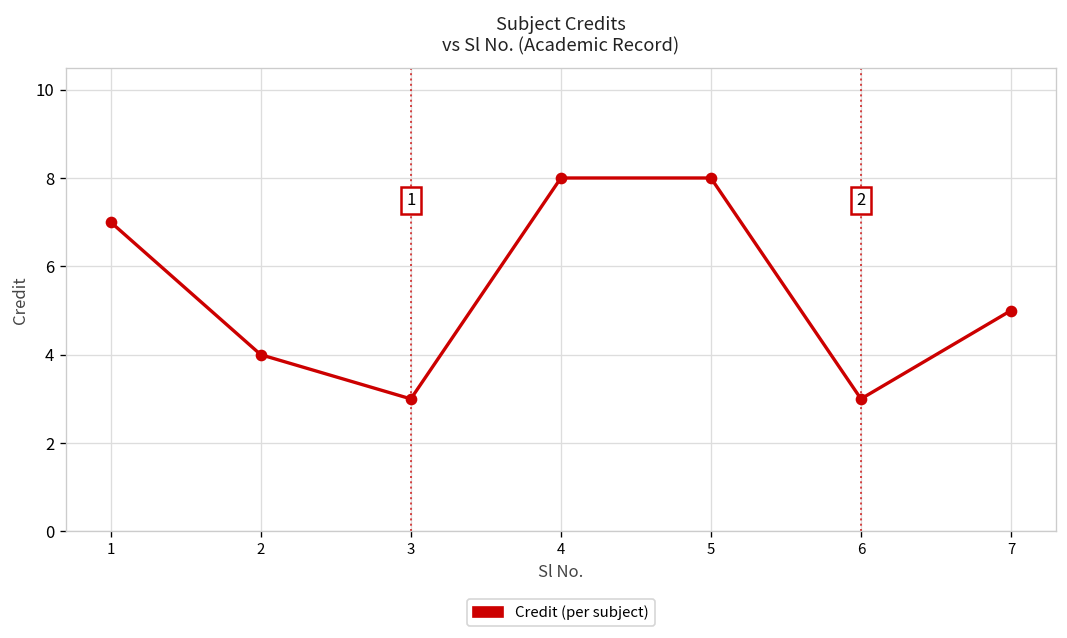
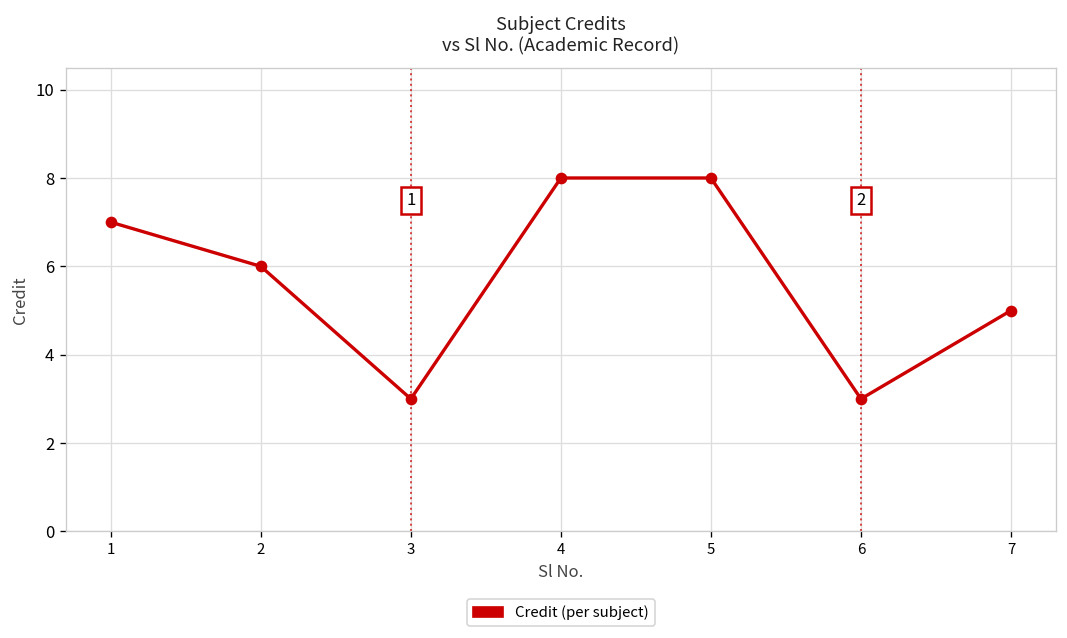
2: 4 -> 6
